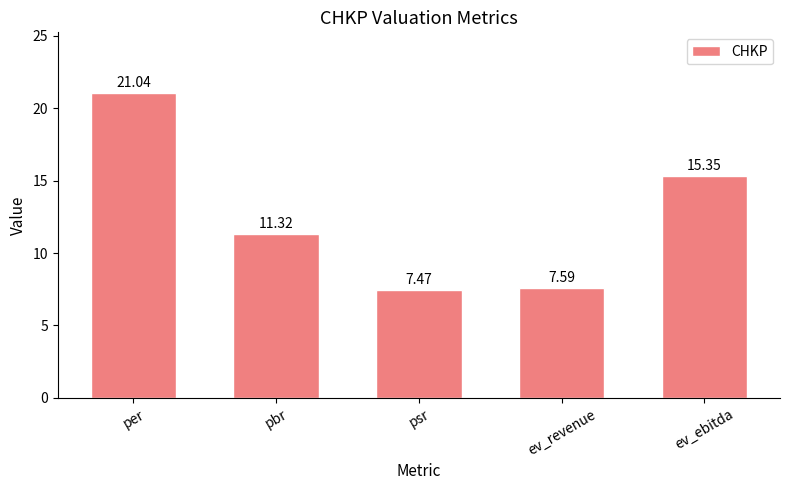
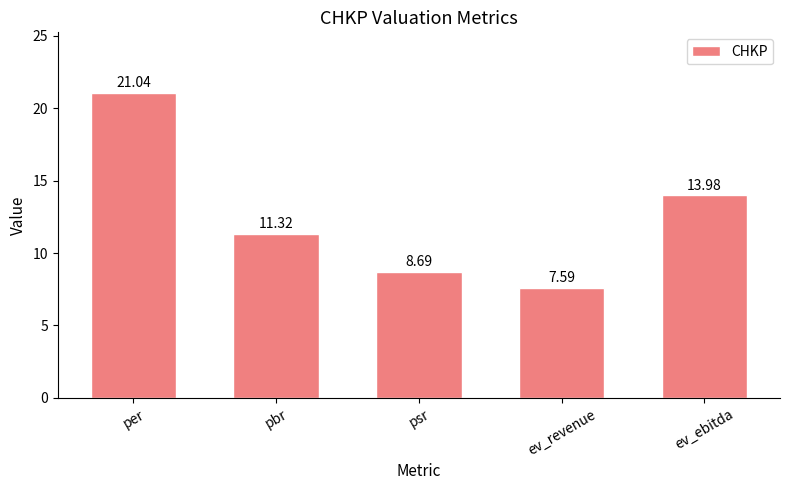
psr: 7.47 -> 8.69
ev_ebitda: 15.35 -> 13.98
